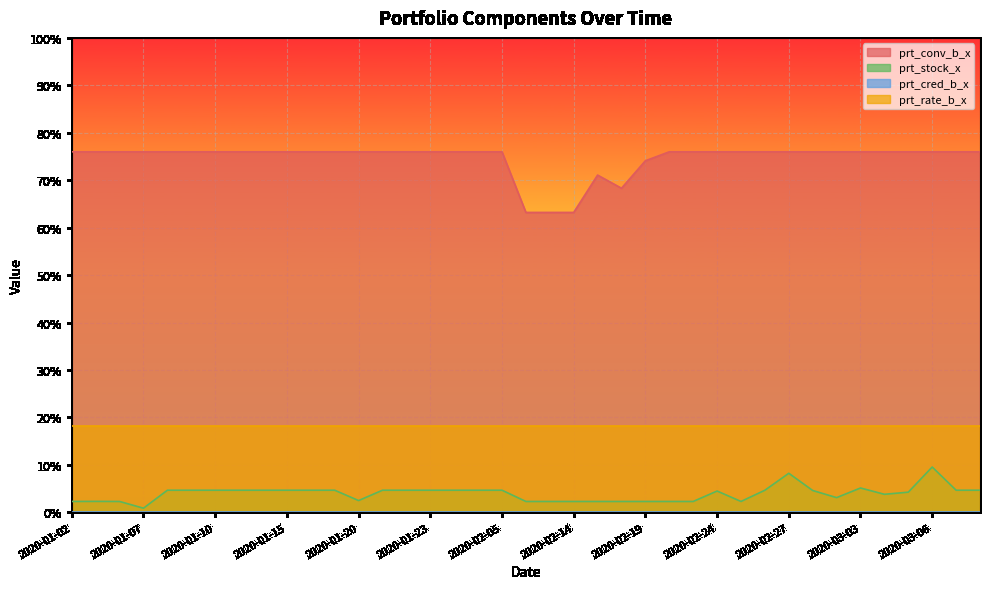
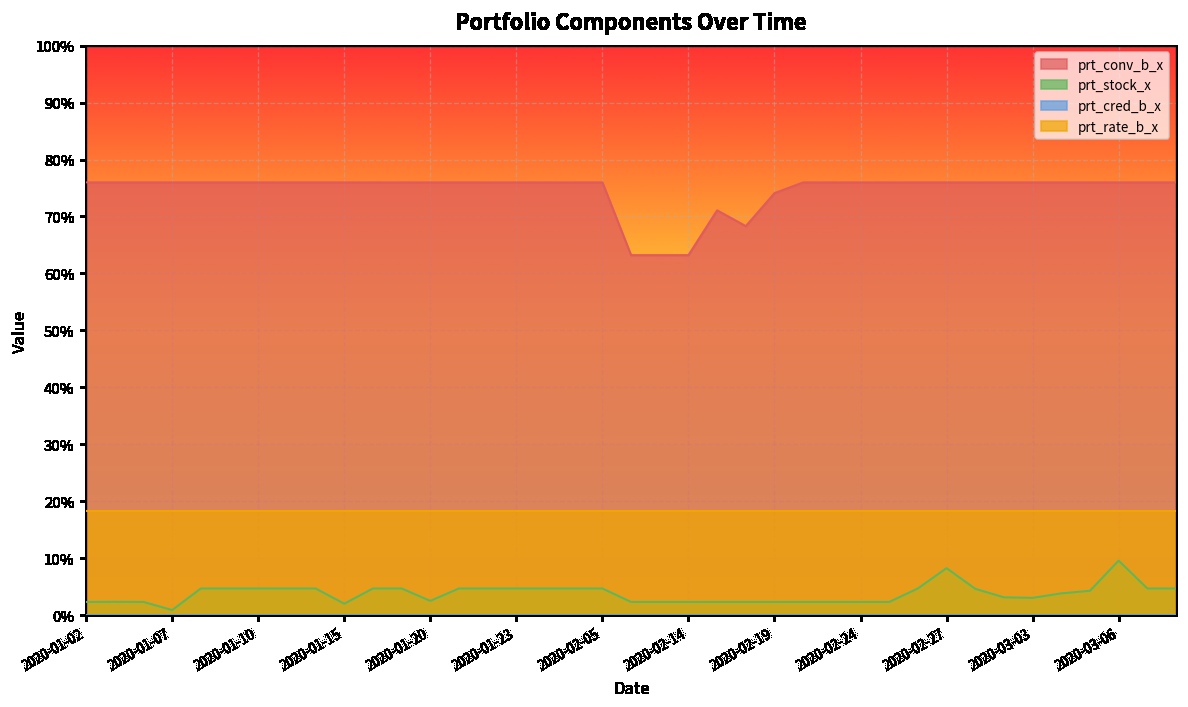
prt_stock_x, 2020-01-15: 5% -> 2%
prt_stock_x, 2020-02-24: 5% -> 2%
prt_stock_x, 2020-03-03: 5% -> 3%
